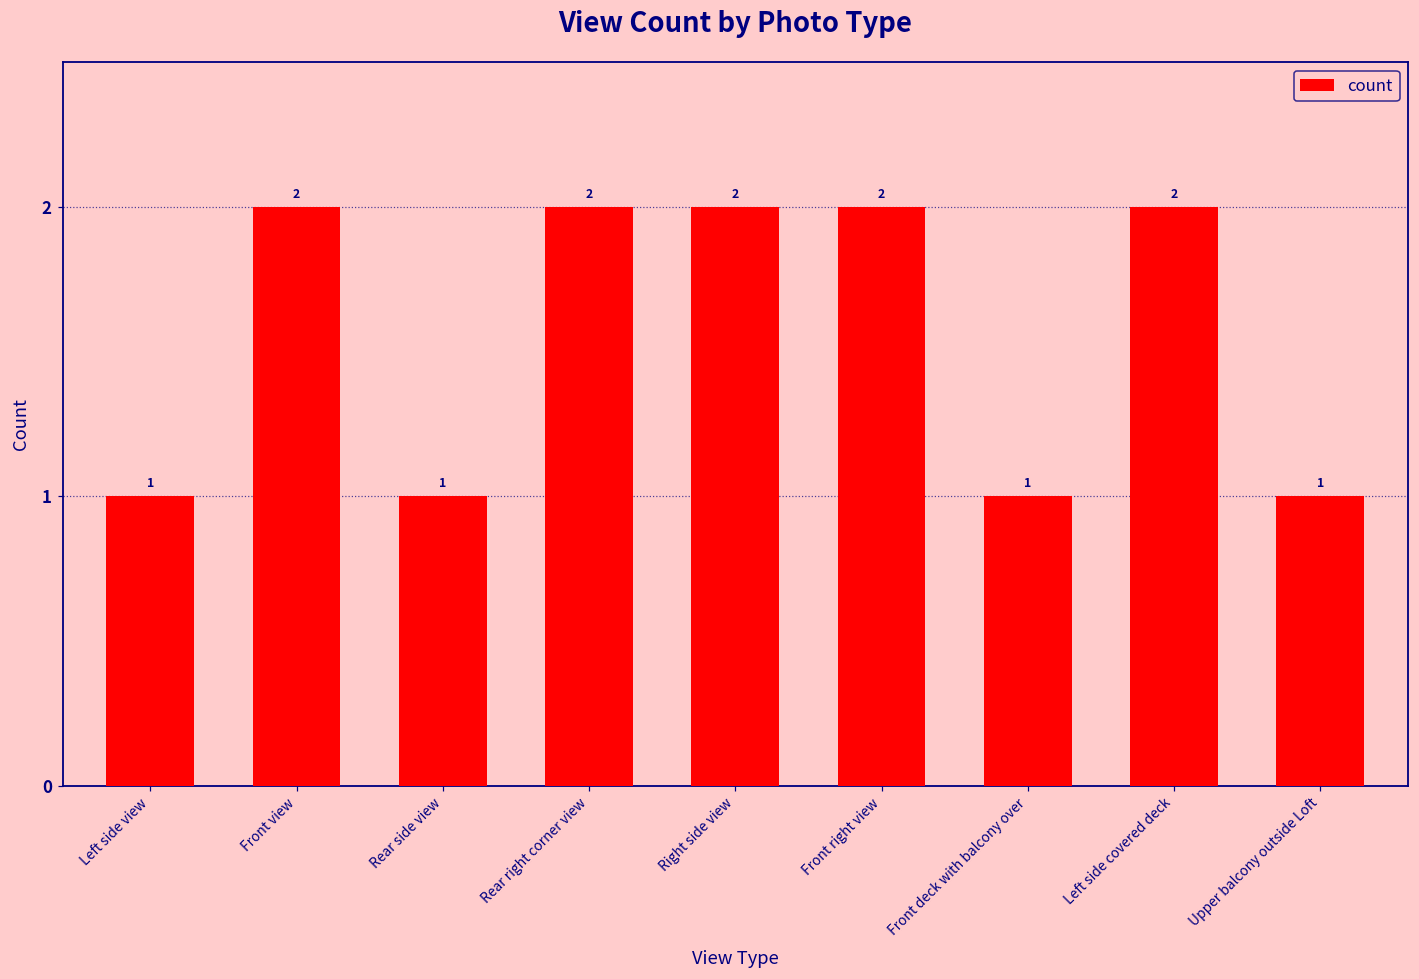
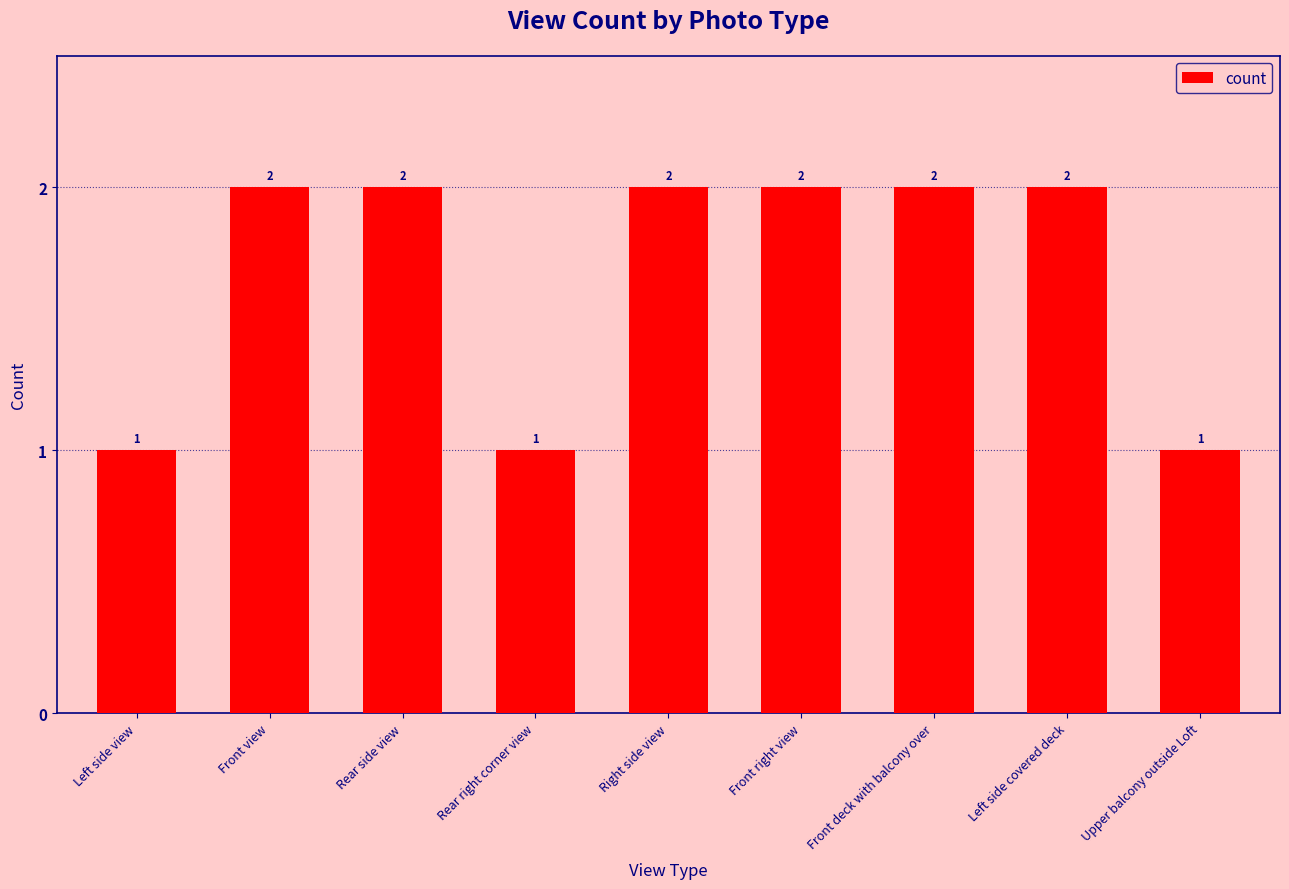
Rear side view: 1 -> 2
Rear right corner view: 2 -> 1
Front deck with balcony over: 1 -> 2
